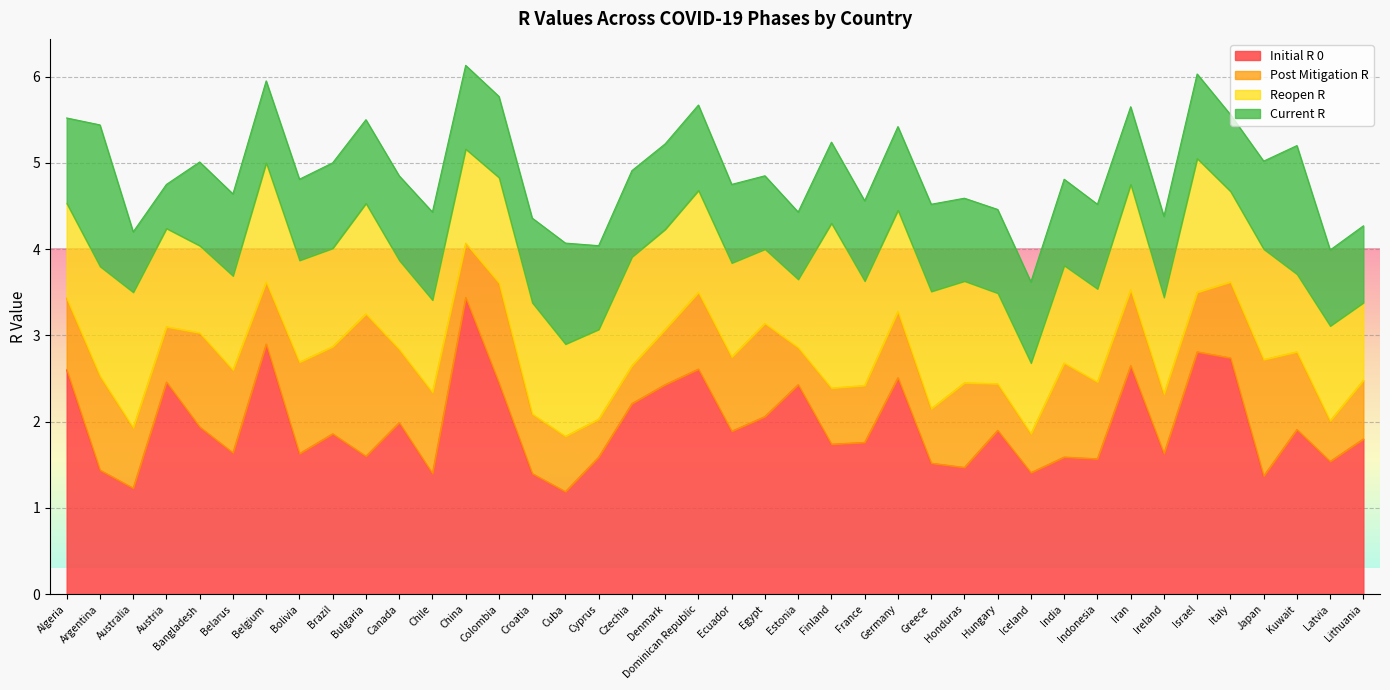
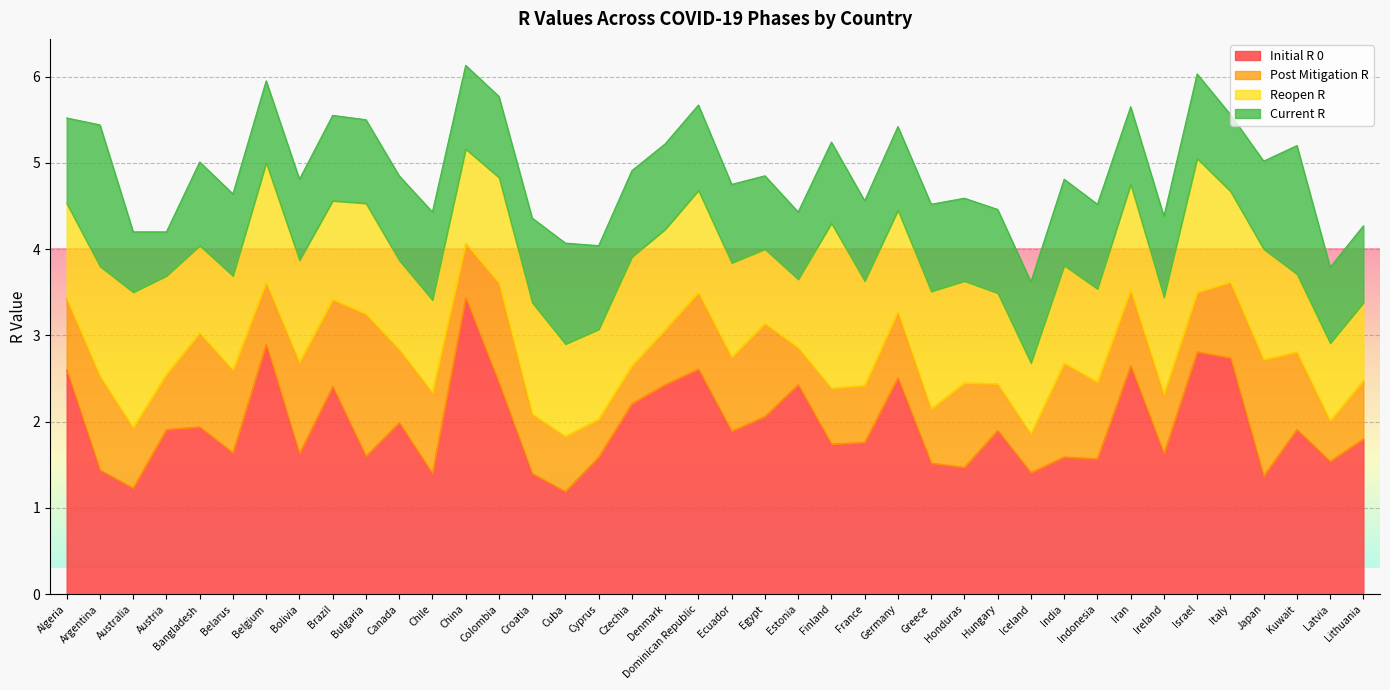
Initial R 0, Austria: 2.5 -> 1.9
Initial R 0, Brazil: 1.9 -> 2.4
Reopen R, Latvia: 1.1 -> 0.9
